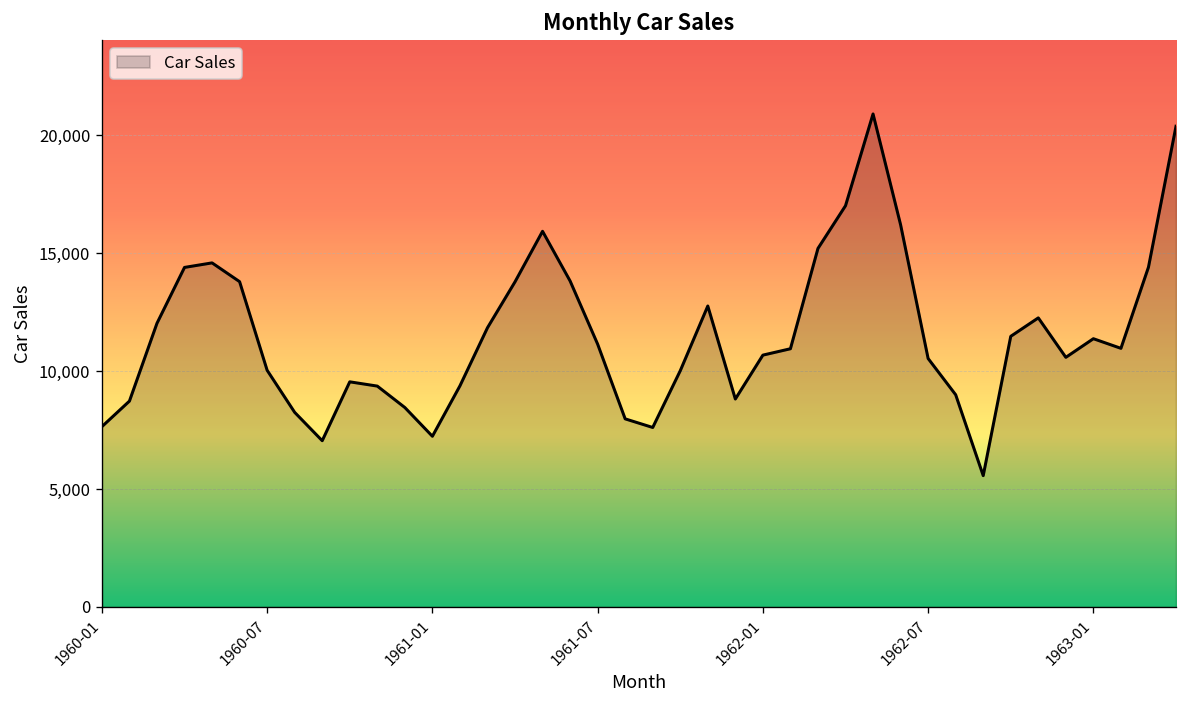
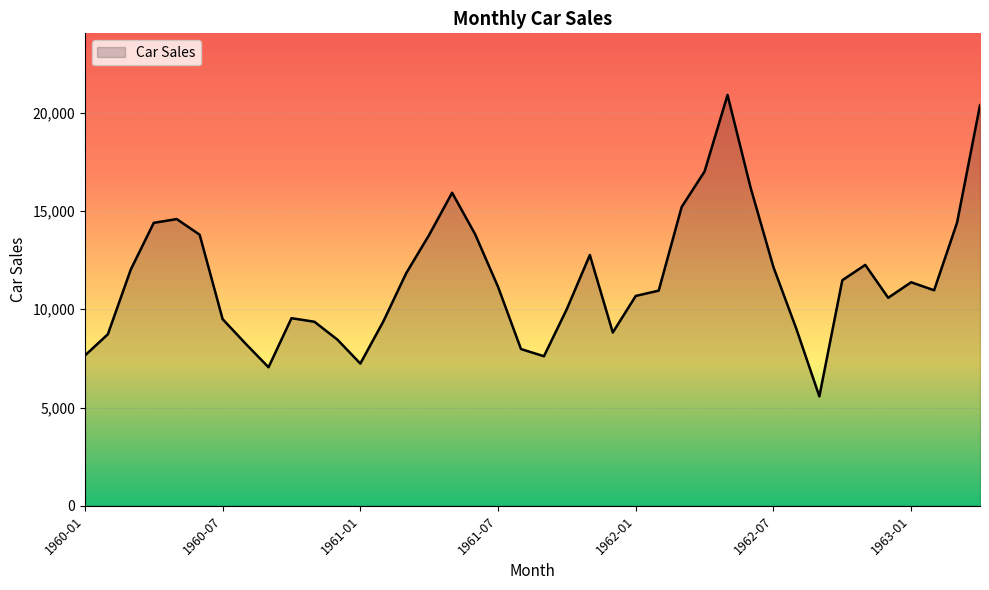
1960-07: 10,000 -> 9,500
1962-07: 10,500 -> 12,100
